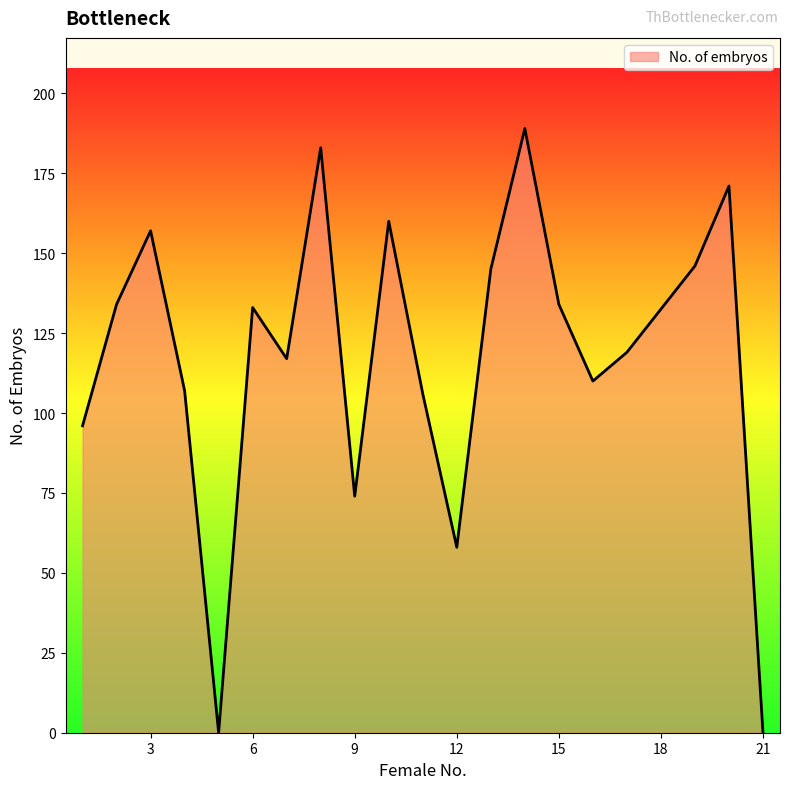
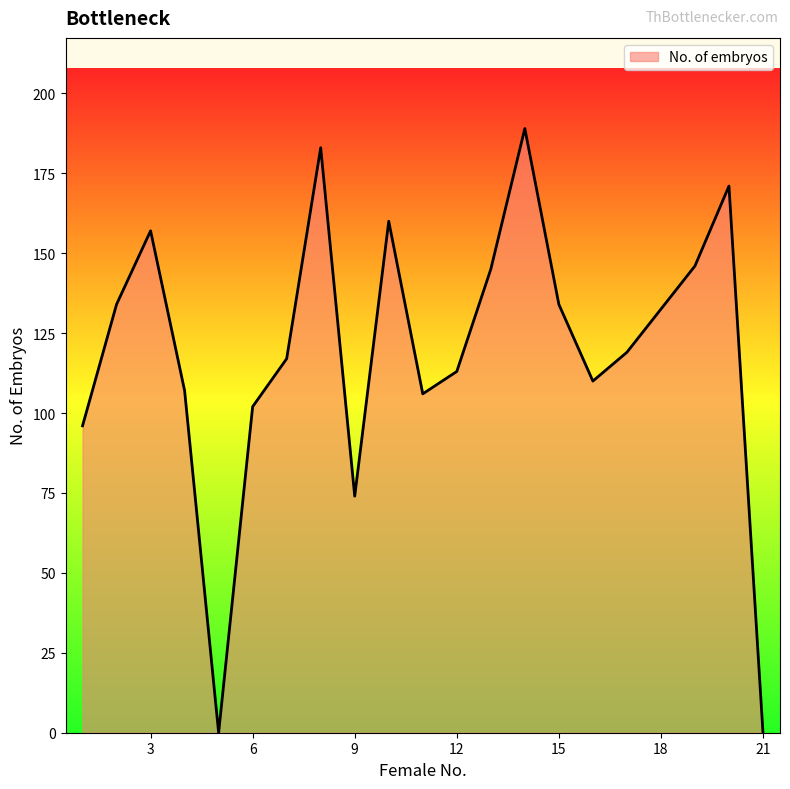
6: 133 -> 102
12: 58 -> 113
